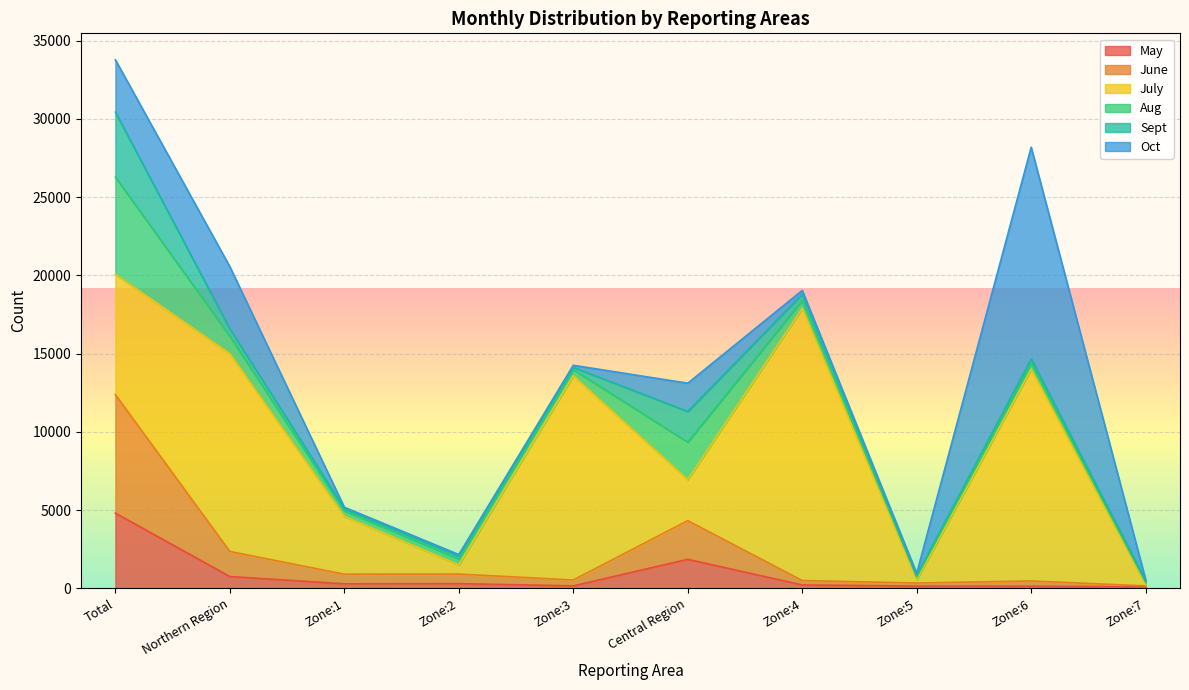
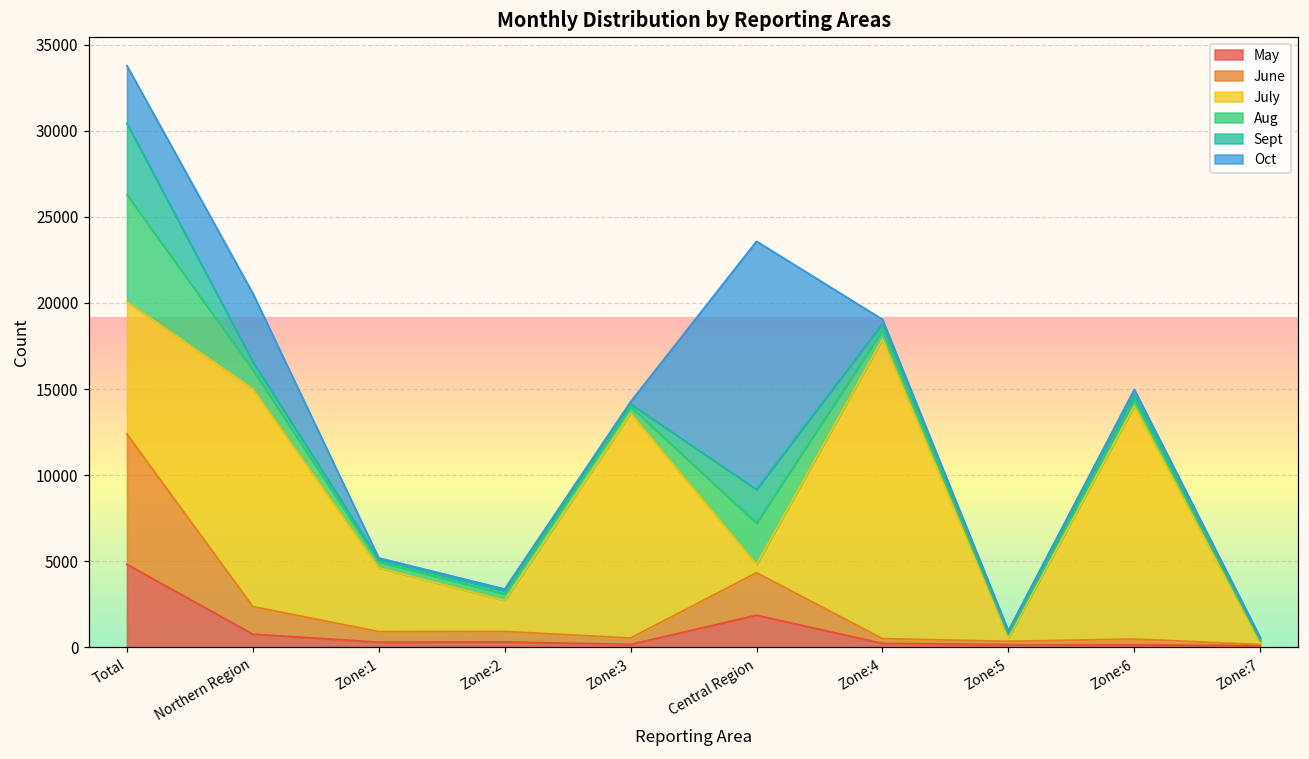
July, Zone:2: 600 -> 1800
July, Central Region: 2600 -> 500
Oct, Central Region: 1800 -> 14400
Oct, Zone:6: 13500 -> 300
